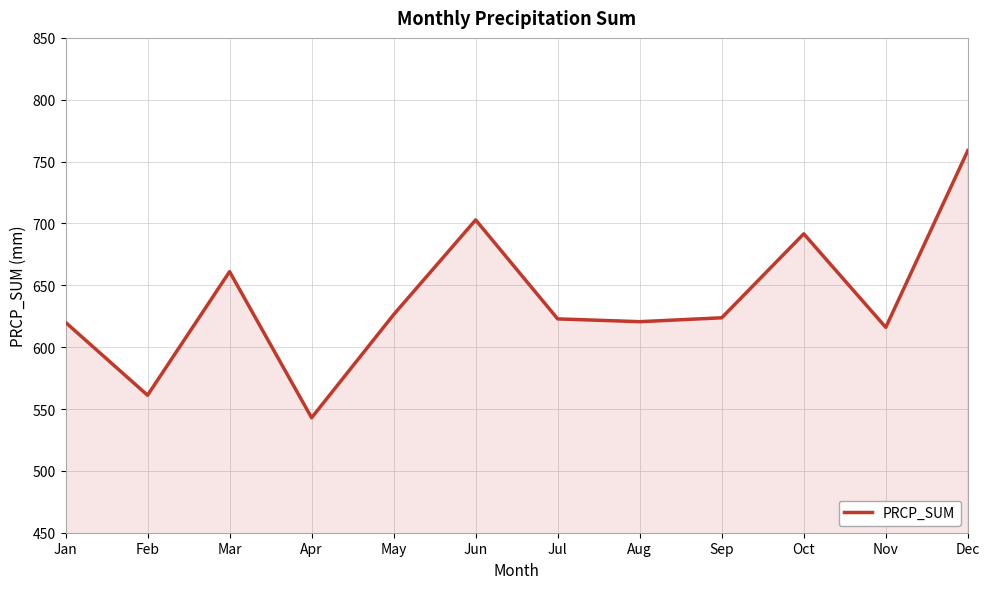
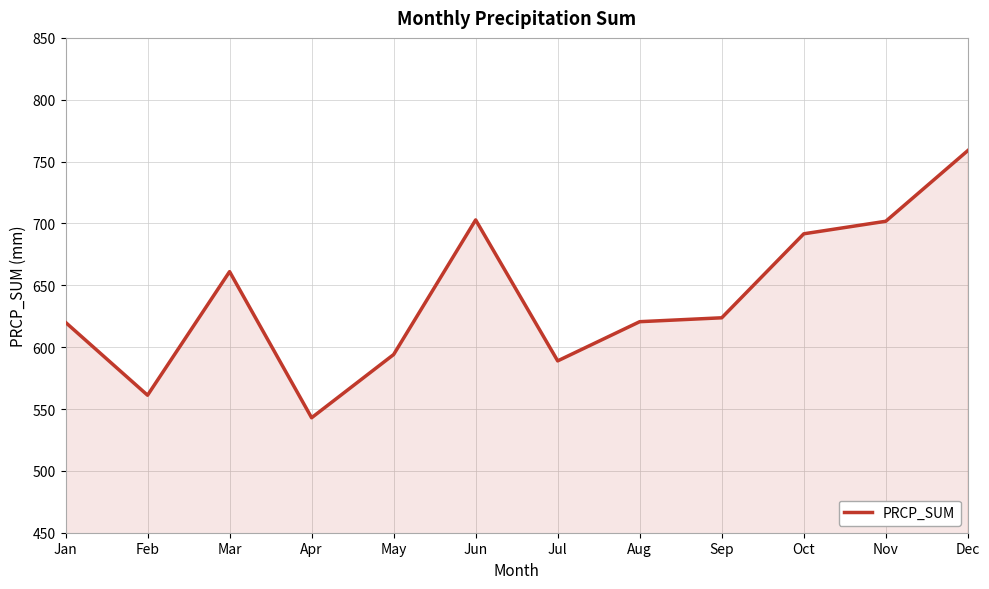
May: 626 -> 594
Jul: 623 -> 589
Nov: 616 -> 702
